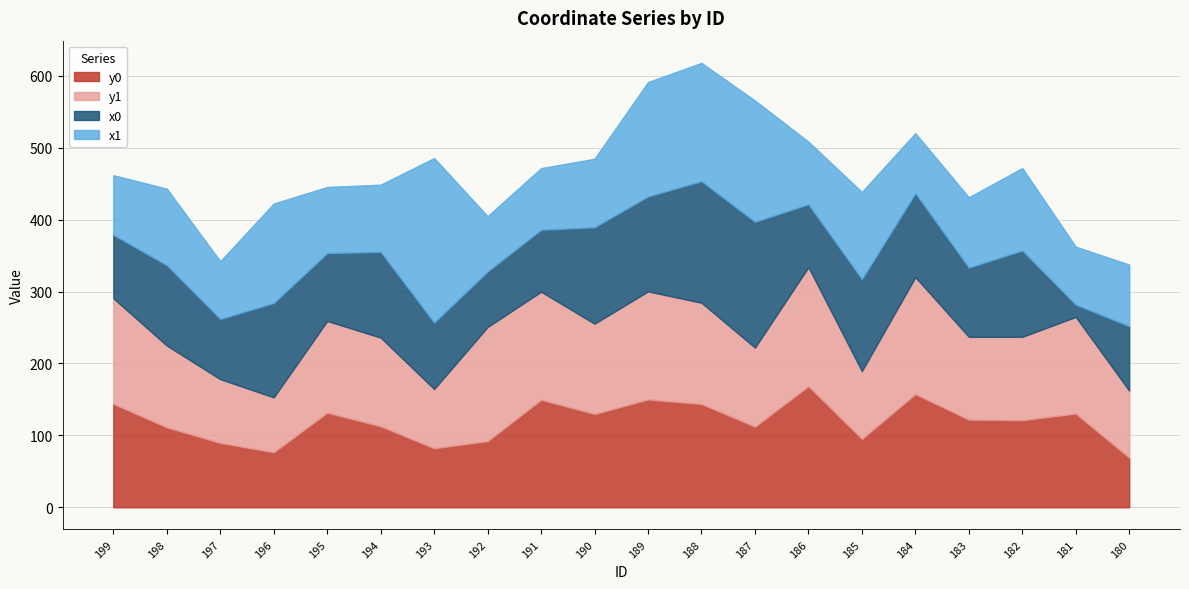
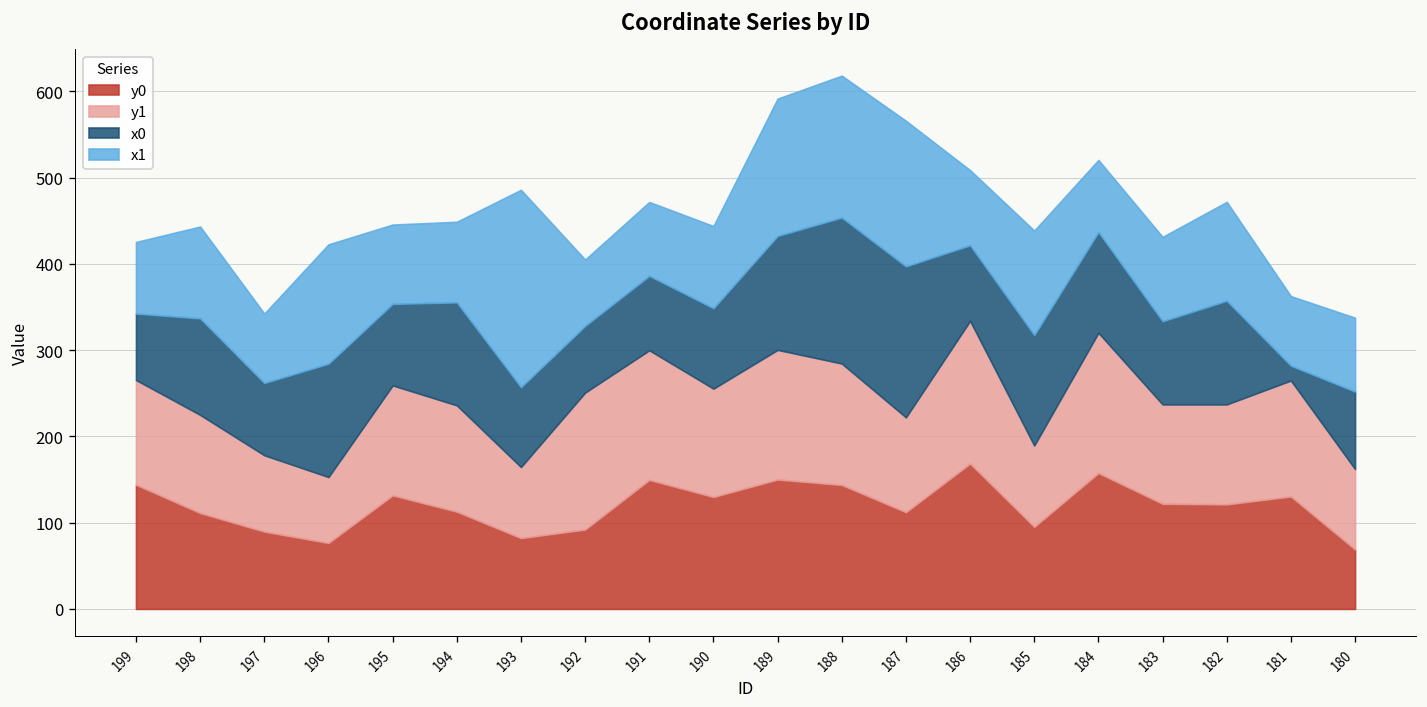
y1, 199: 150 -> 120
x0, 199: 90 -> 80
x0, 190: 130 -> 90
